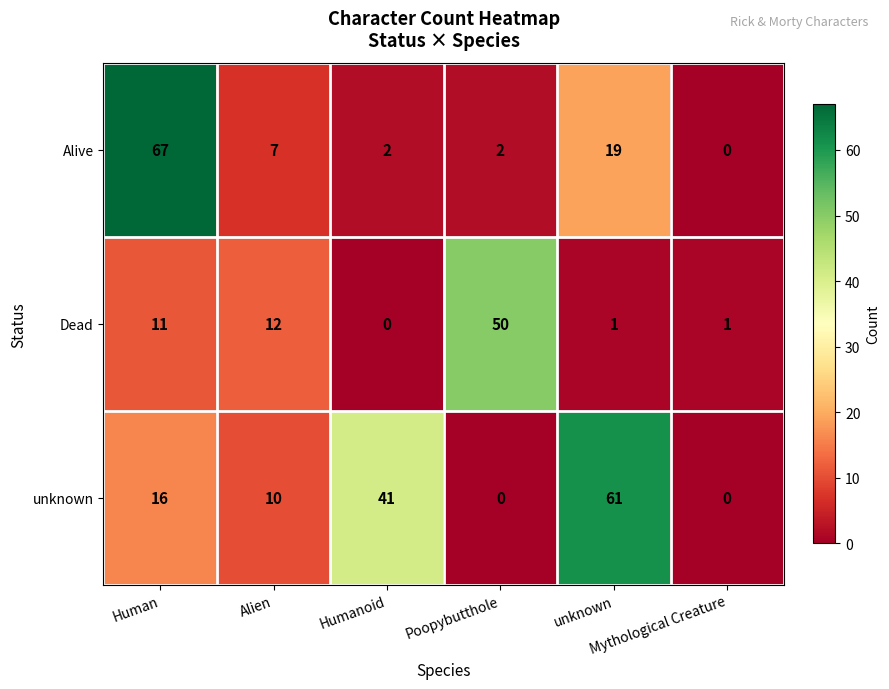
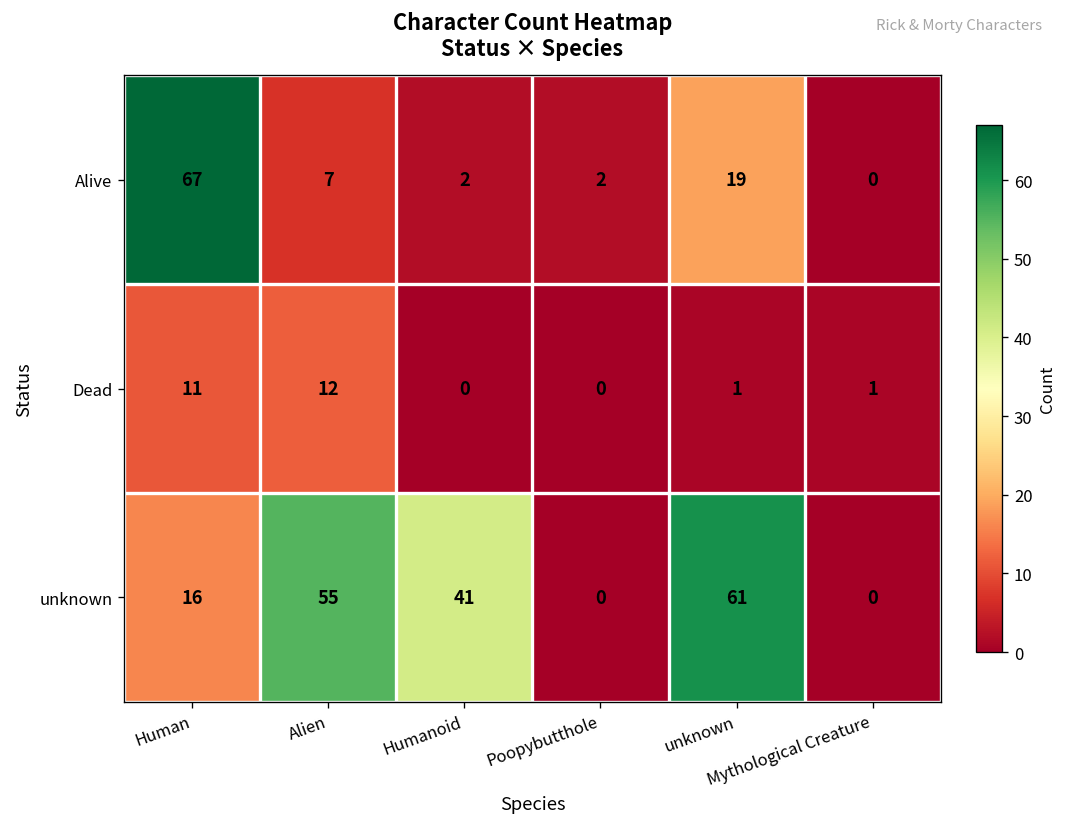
Dead, Poopybutthole: 50 -> 0
unknown, Alien: 10 -> 55
